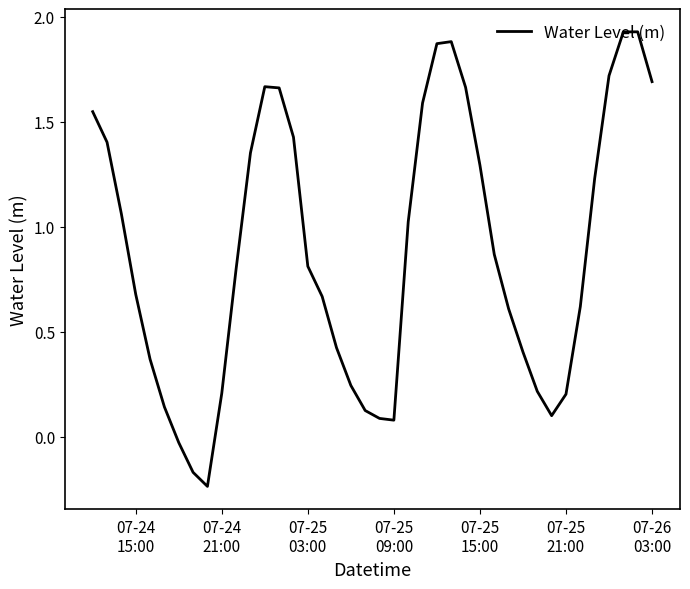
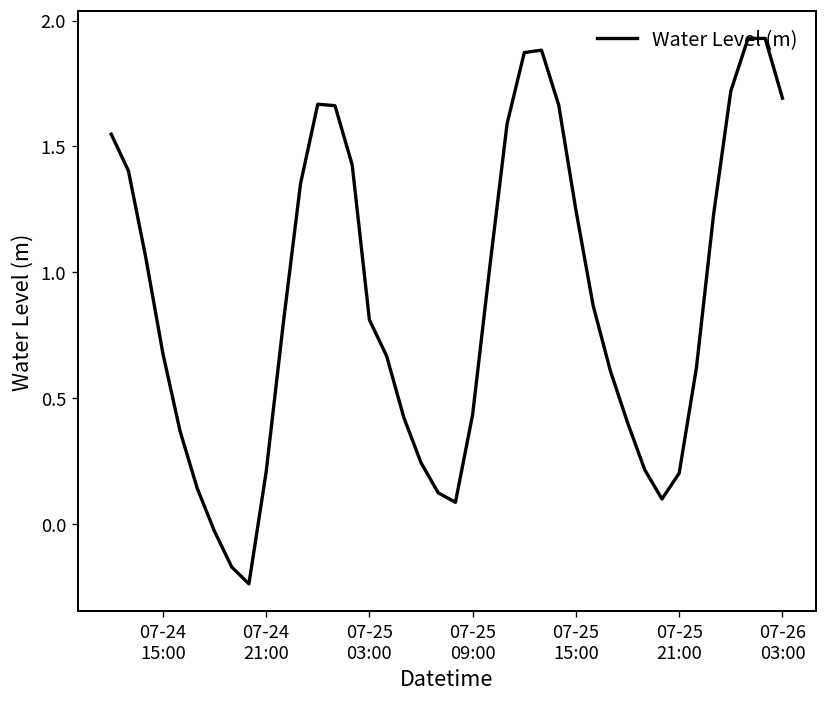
07-25 09:00: 0.08 -> 0.44
07-25 15:00: 1.29 -> 1.25
